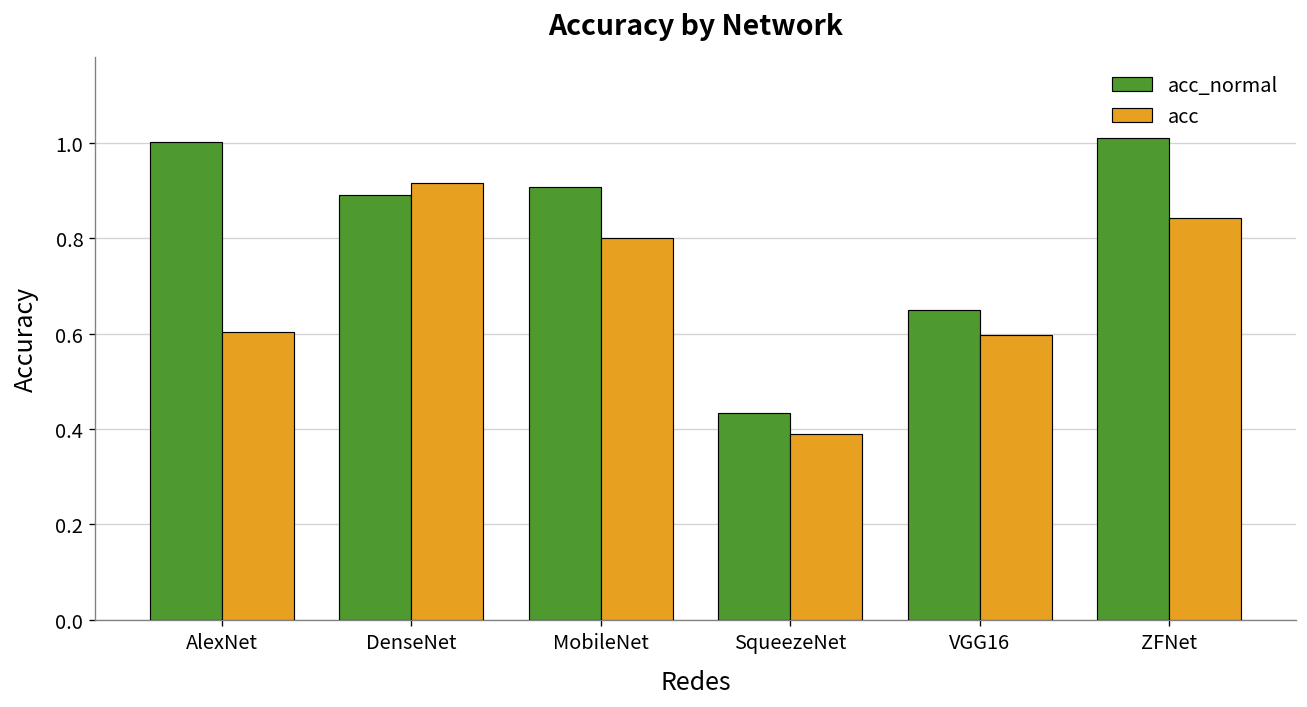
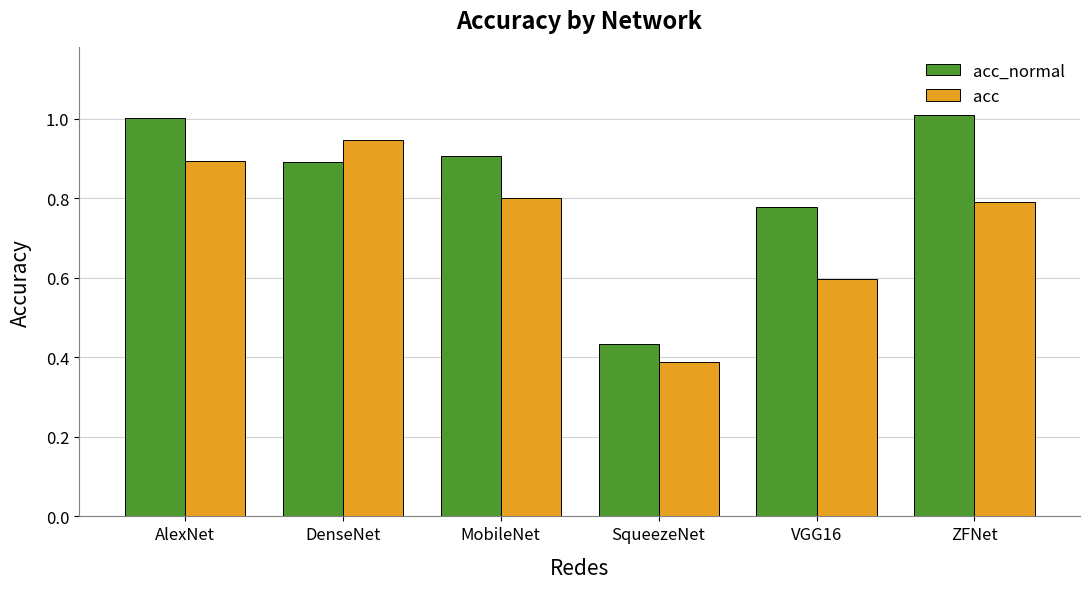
acc, AlexNet: 0.60 -> 0.89
acc, DenseNet: 0.92 -> 0.95
acc_normal, VGG16: 0.65 -> 0.78
acc, ZFNet: 0.84 -> 0.79
